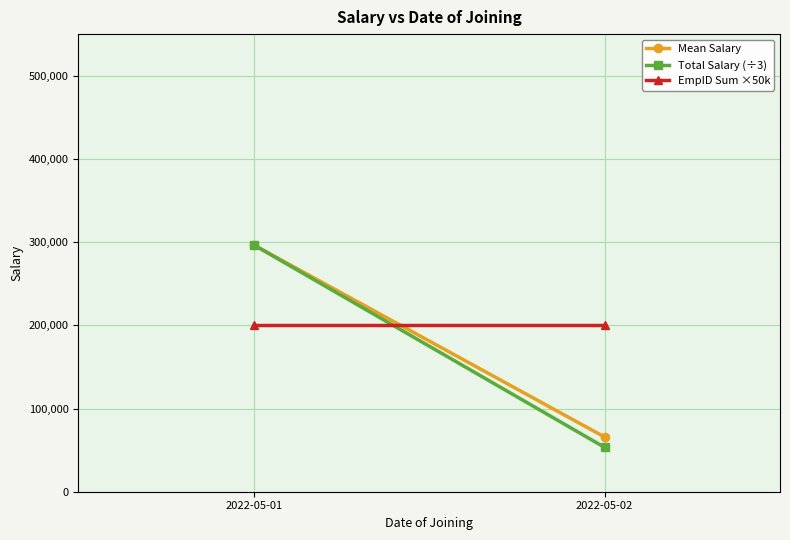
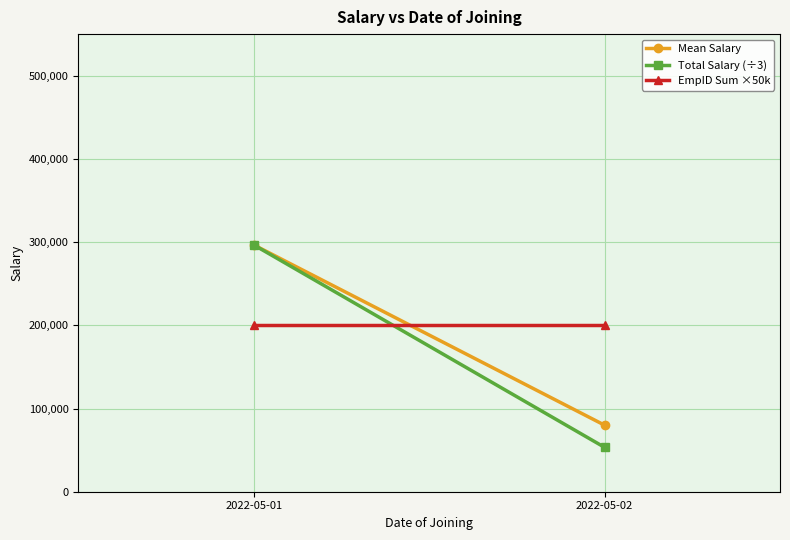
Mean Salary, 2022-05-02: 70,000 -> 80,000
